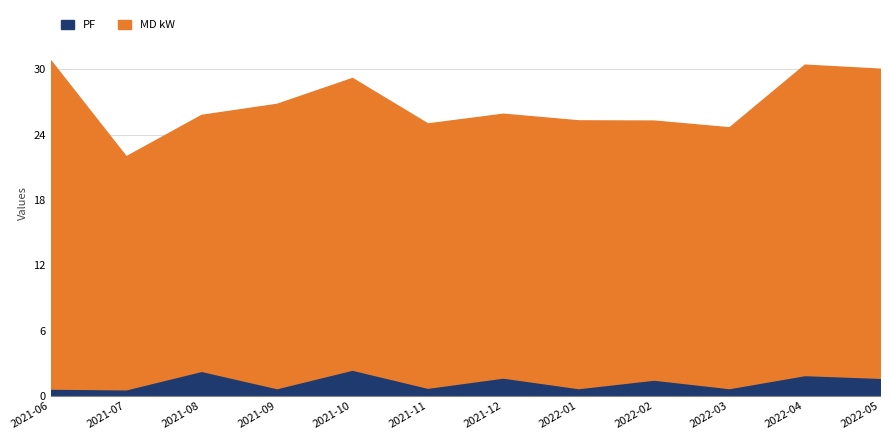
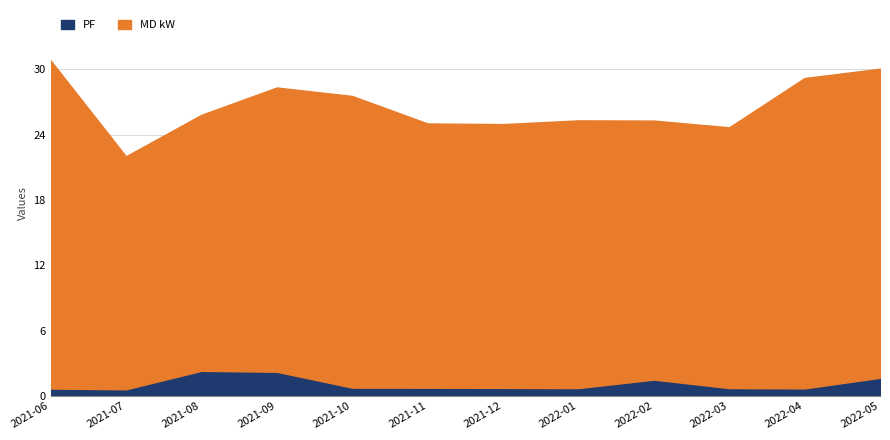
PF, 2021-09: 0.7 -> 2.2
PF, 2021-10: 2.4 -> 0.8
PF, 2021-12: 1.7 -> 0.7
PF, 2022-04: 1.9 -> 0.7
